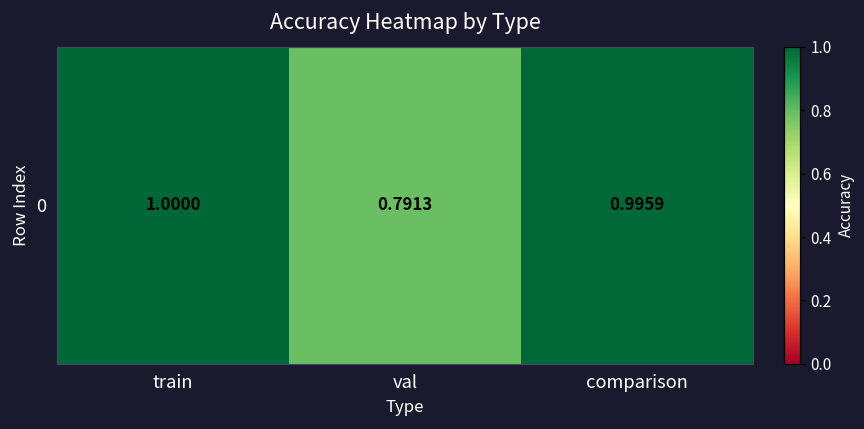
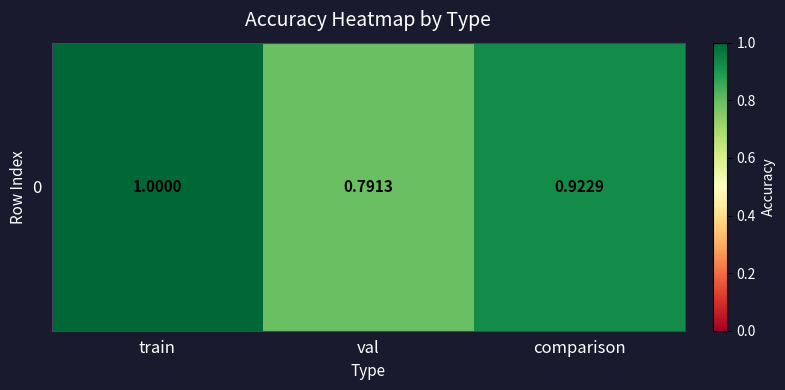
0, comparison: 0.9959 -> 0.9229
